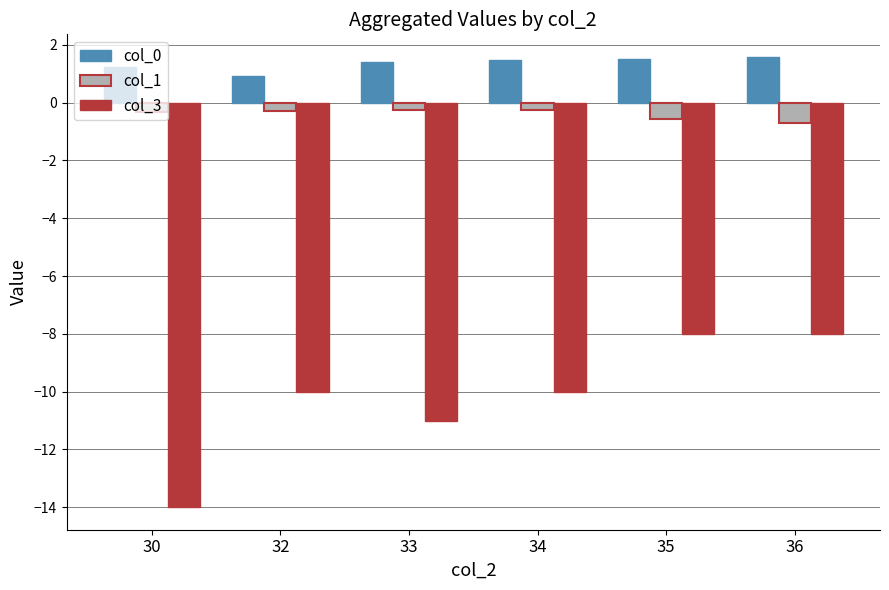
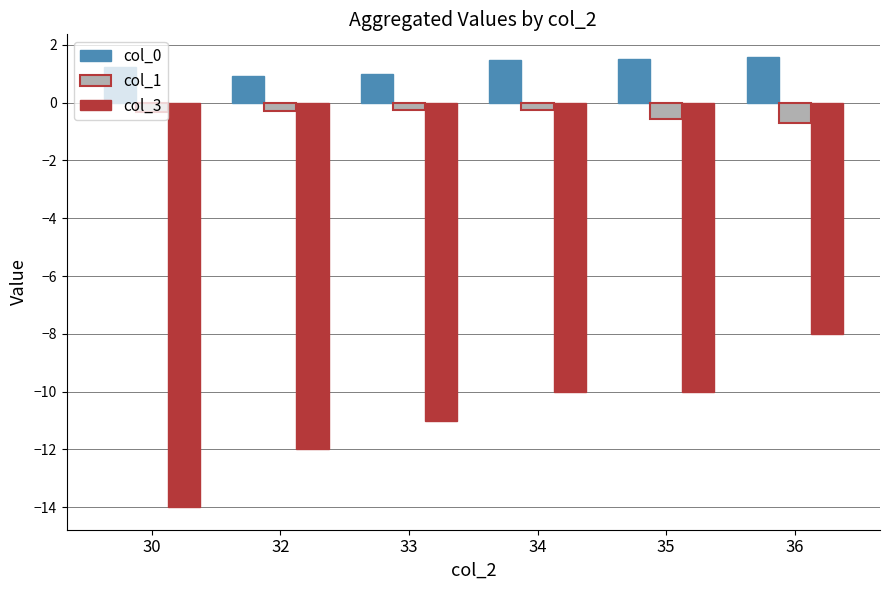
col_3, 32: -10 -> -12
col_0, 33: 1.4 -> 1.0
col_3, 35: -8 -> -10
